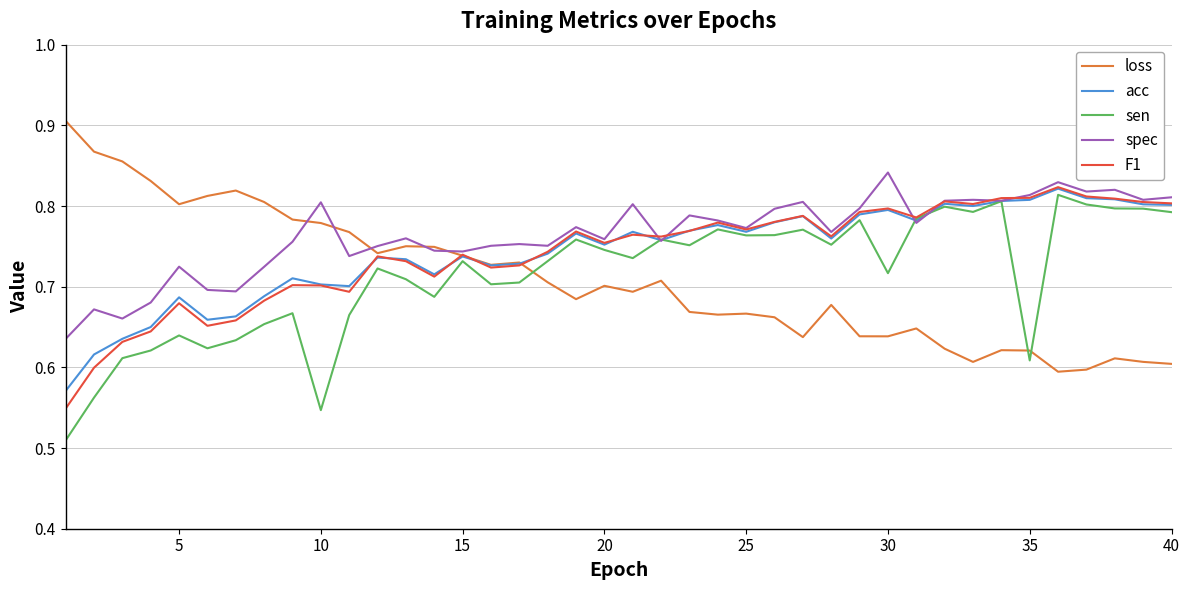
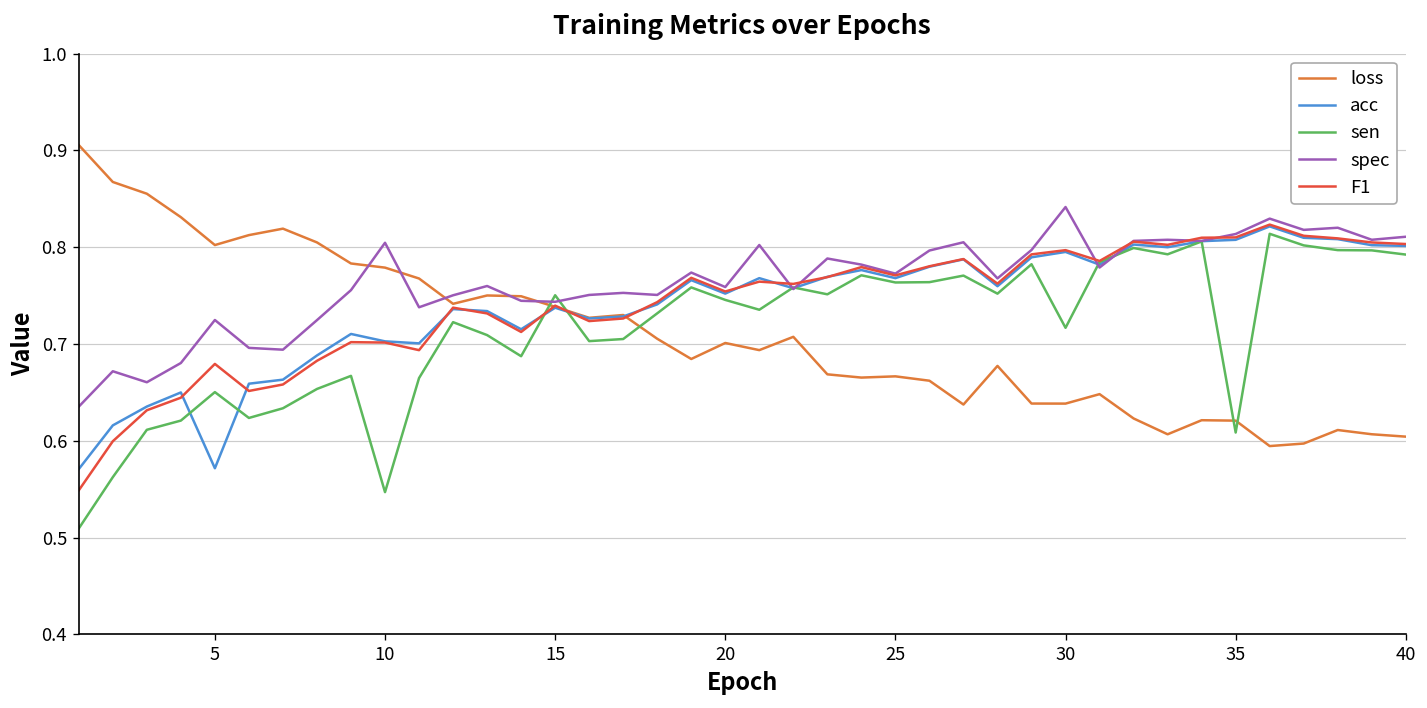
acc, 5: 0.69 -> 0.57
sen, 5: 0.64 -> 0.65
sen, 15: 0.73 -> 0.75
